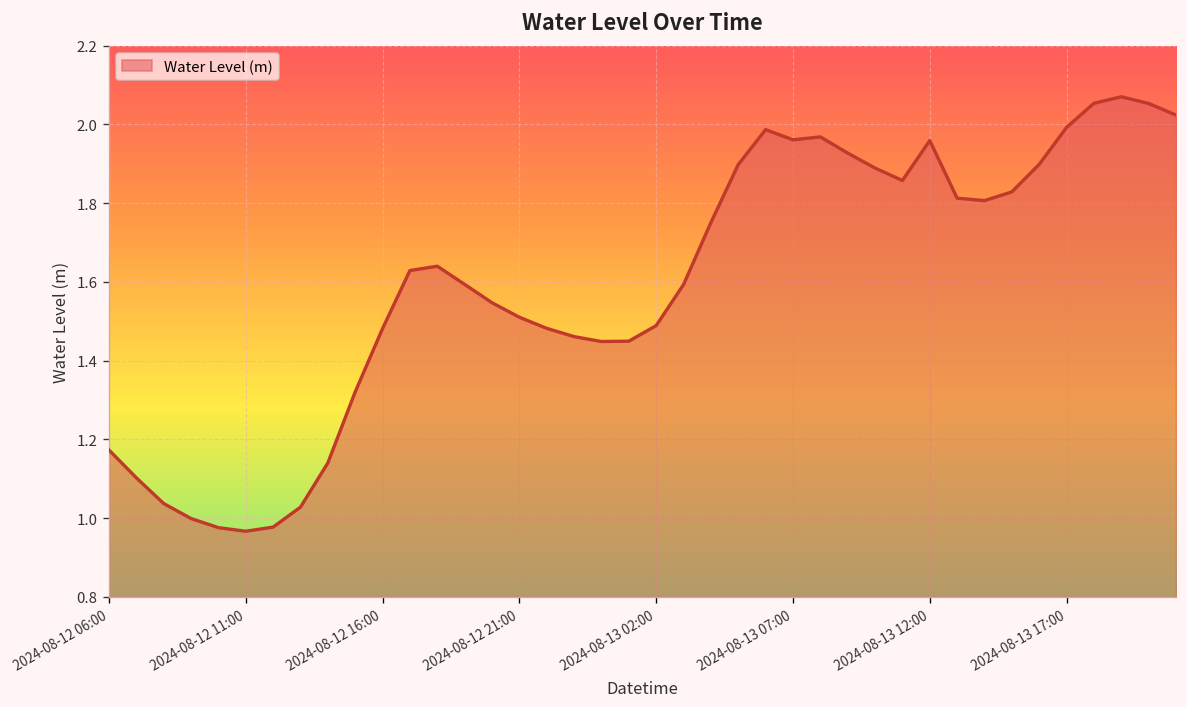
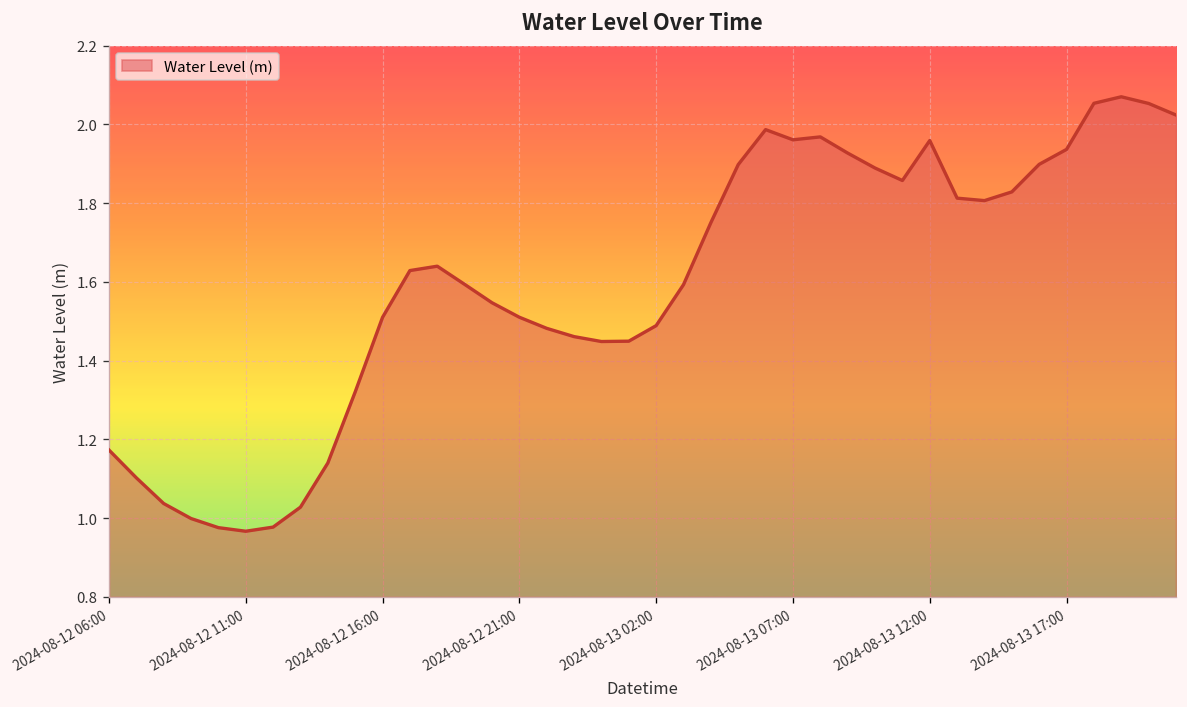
2024-08-12 16:00: 1.48 -> 1.51
2024-08-13 17:00: 1.99 -> 1.94
